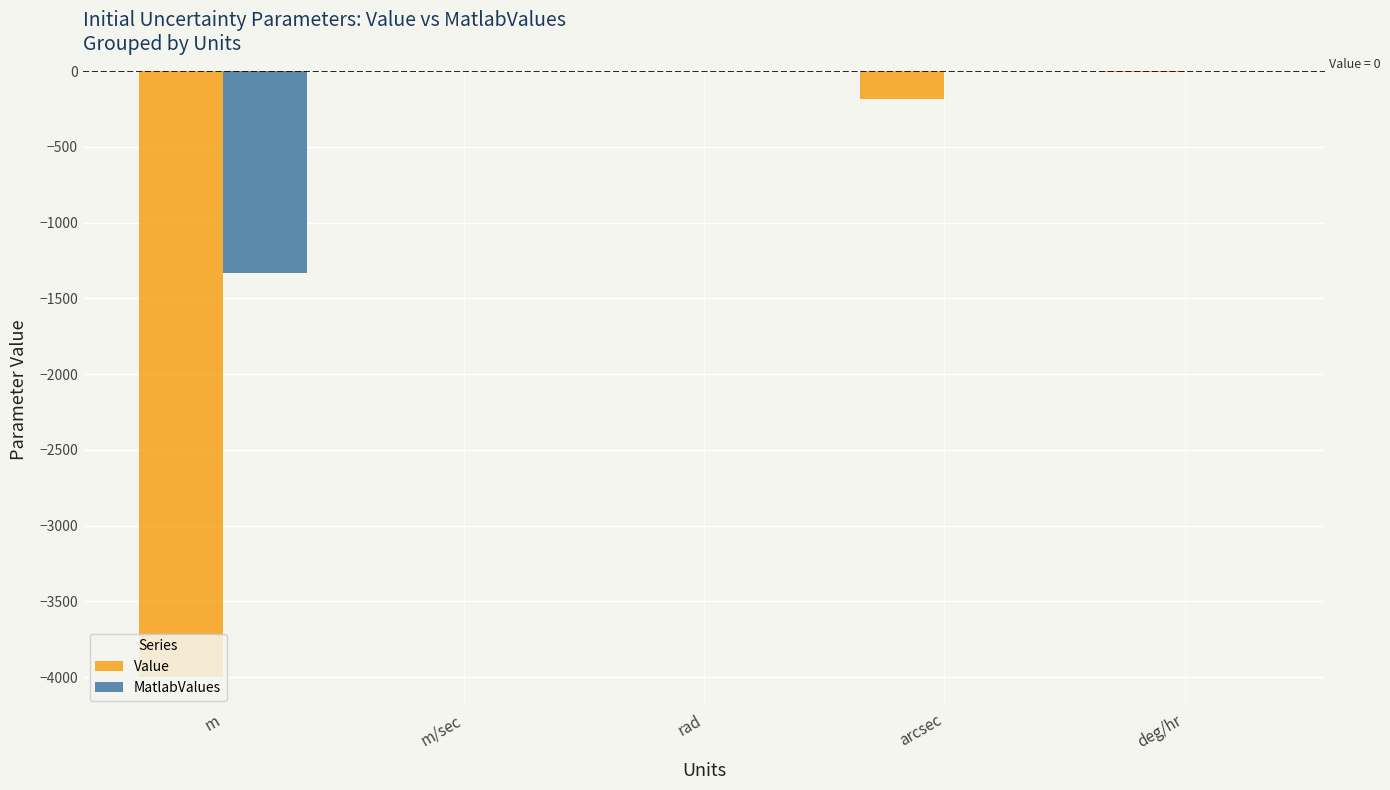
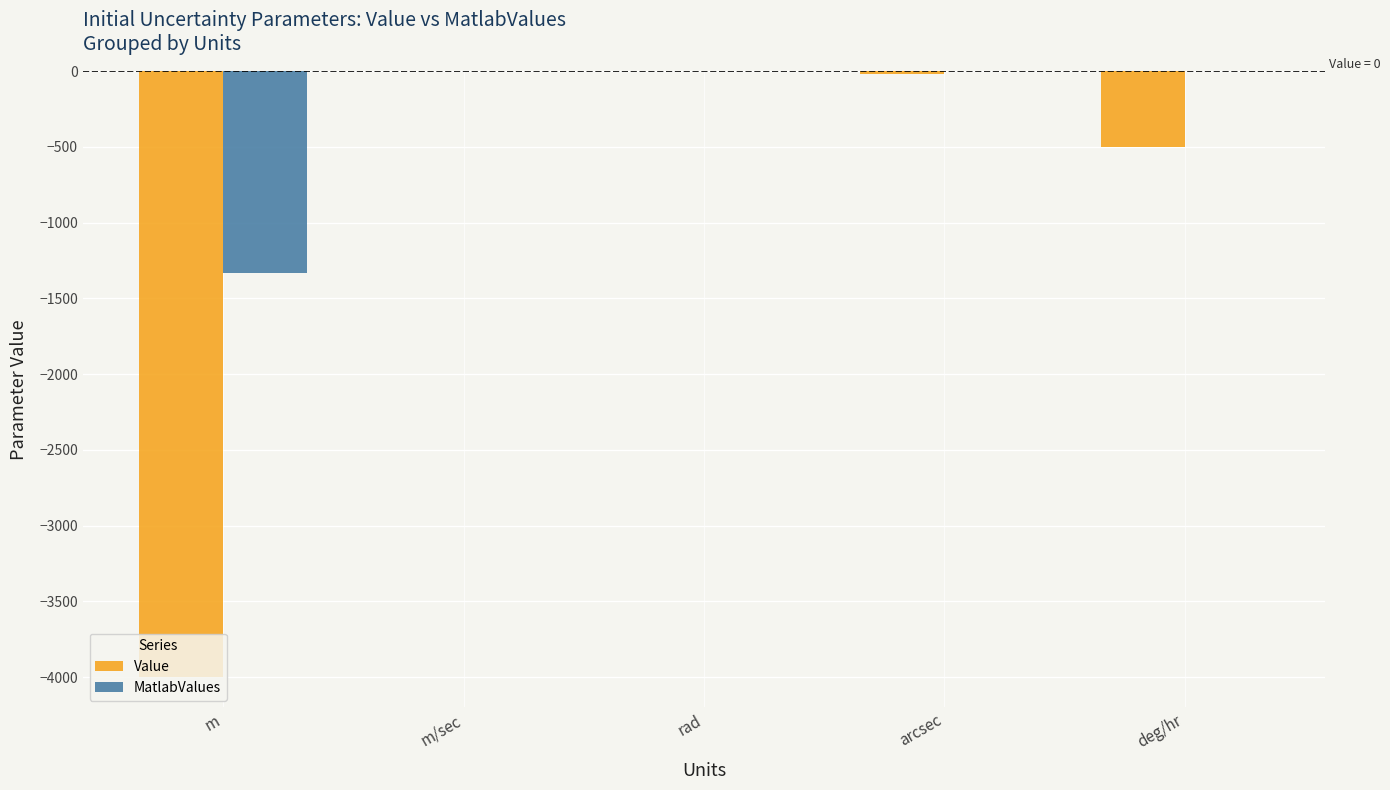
Value, arcsec: -180 -> -20
Value, deg/hr: -10 -> -500
